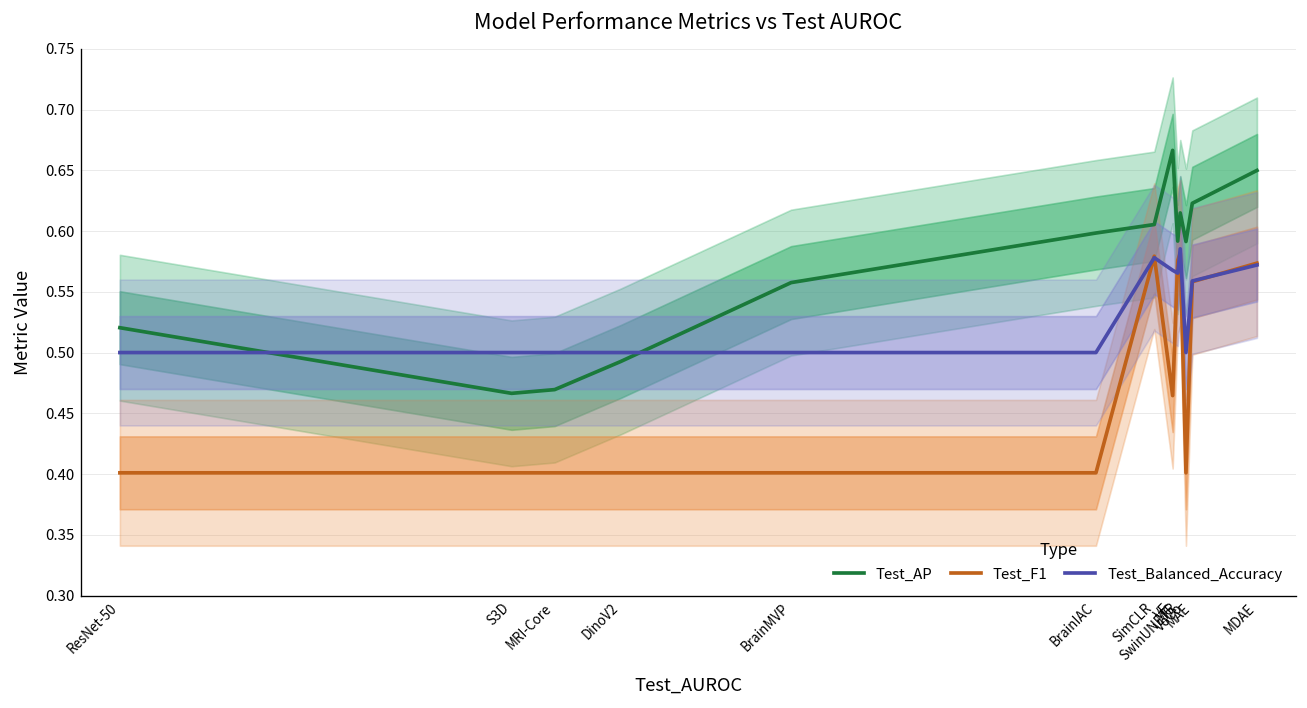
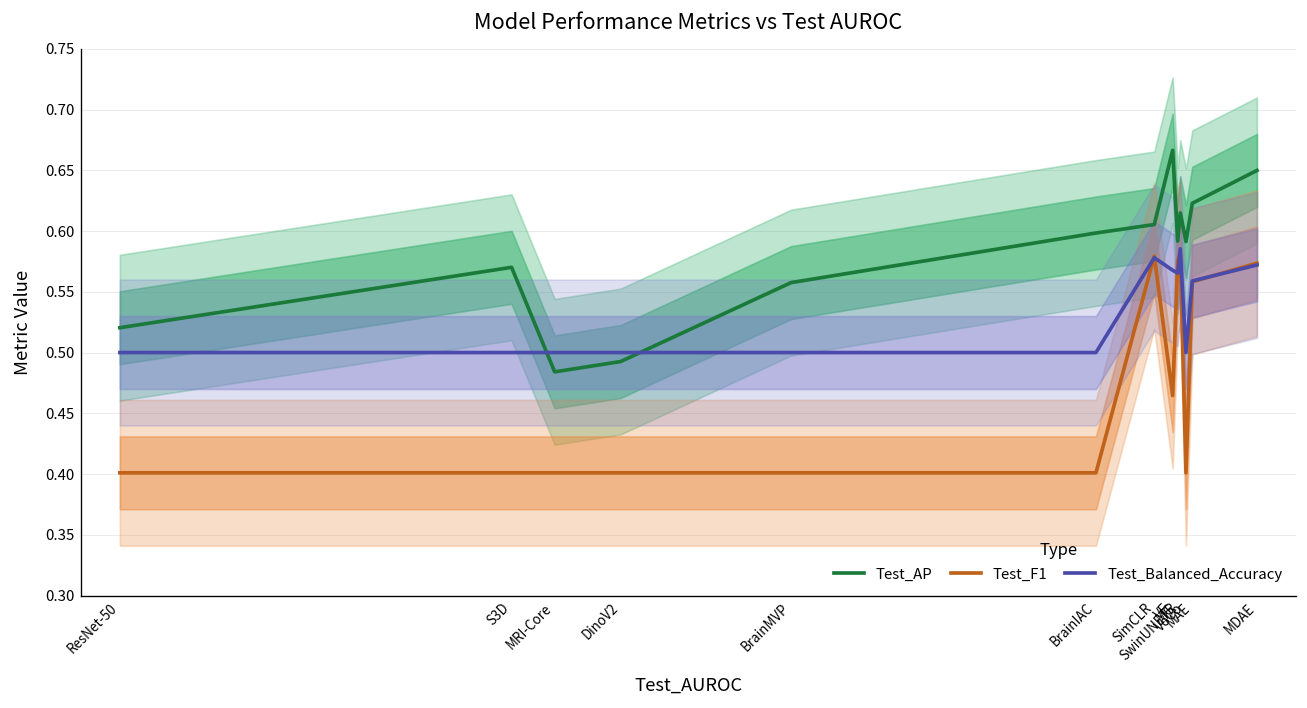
Test_AP, S3D: 0.466 -> 0.570
Test_AP, MRI-Core: 0.469 -> 0.484
